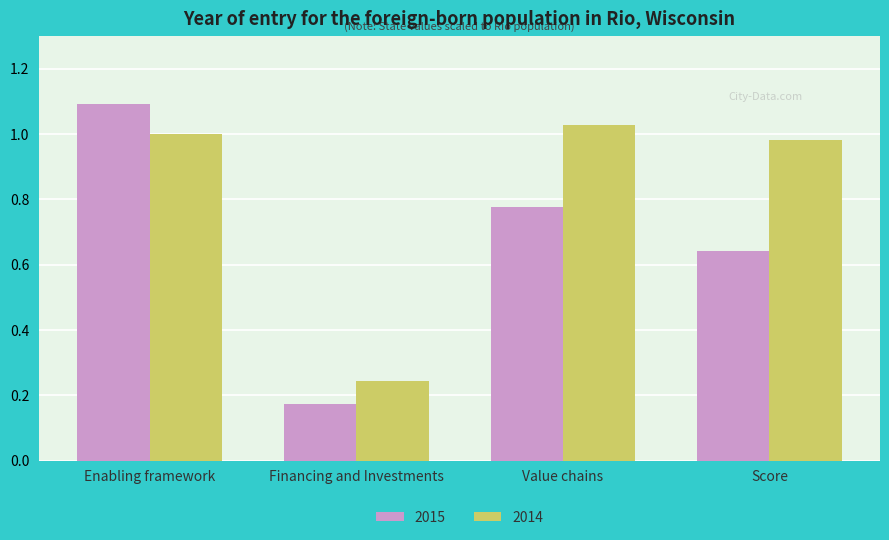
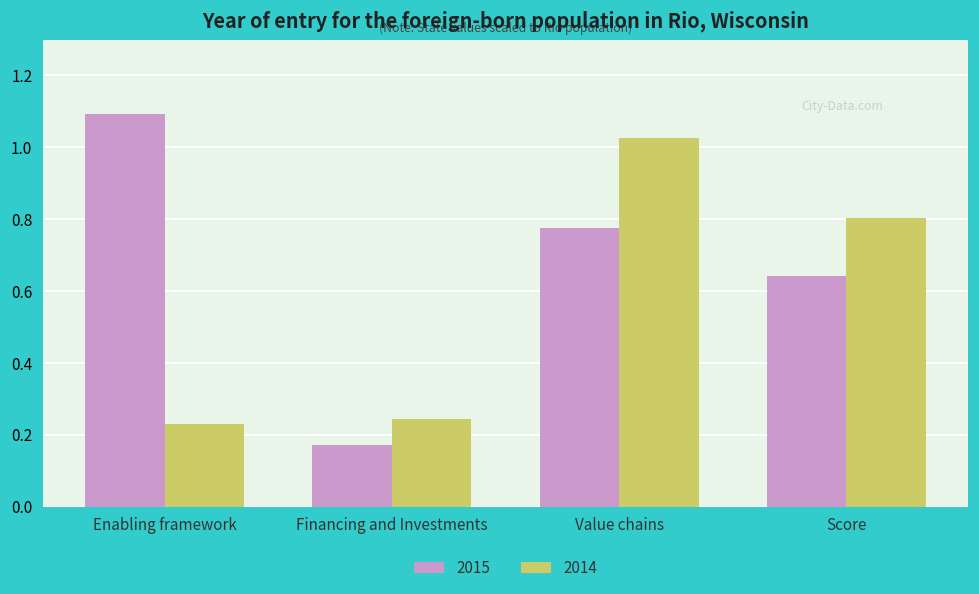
2014, Enabling framework: 1.00 -> 0.23
2014, Score: 0.98 -> 0.80
